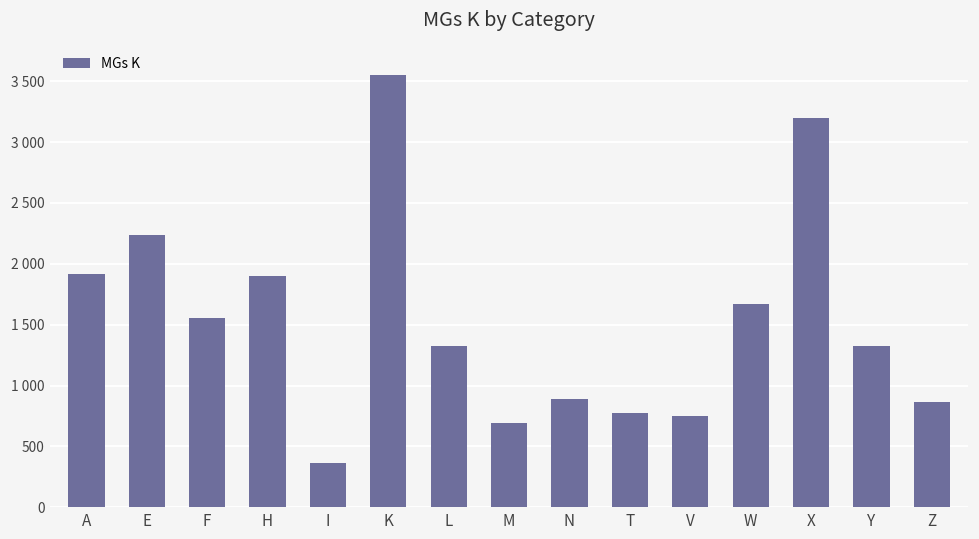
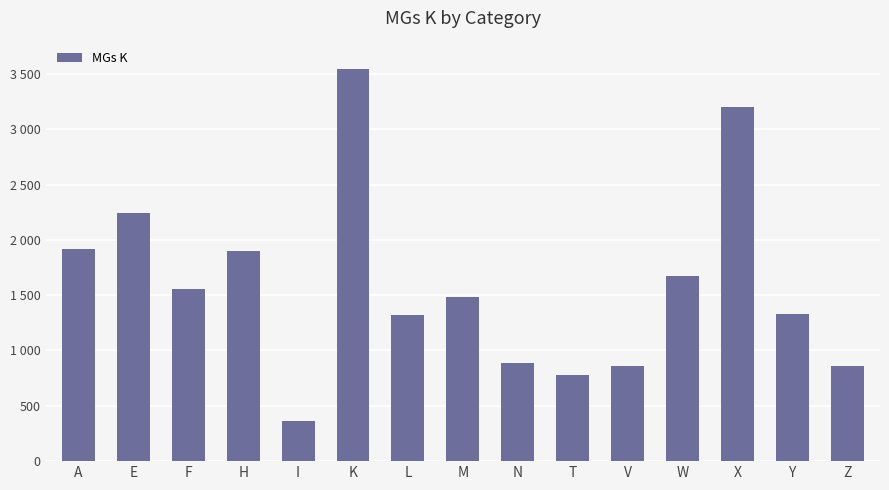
M: 690 -> 1490
V: 750 -> 860
